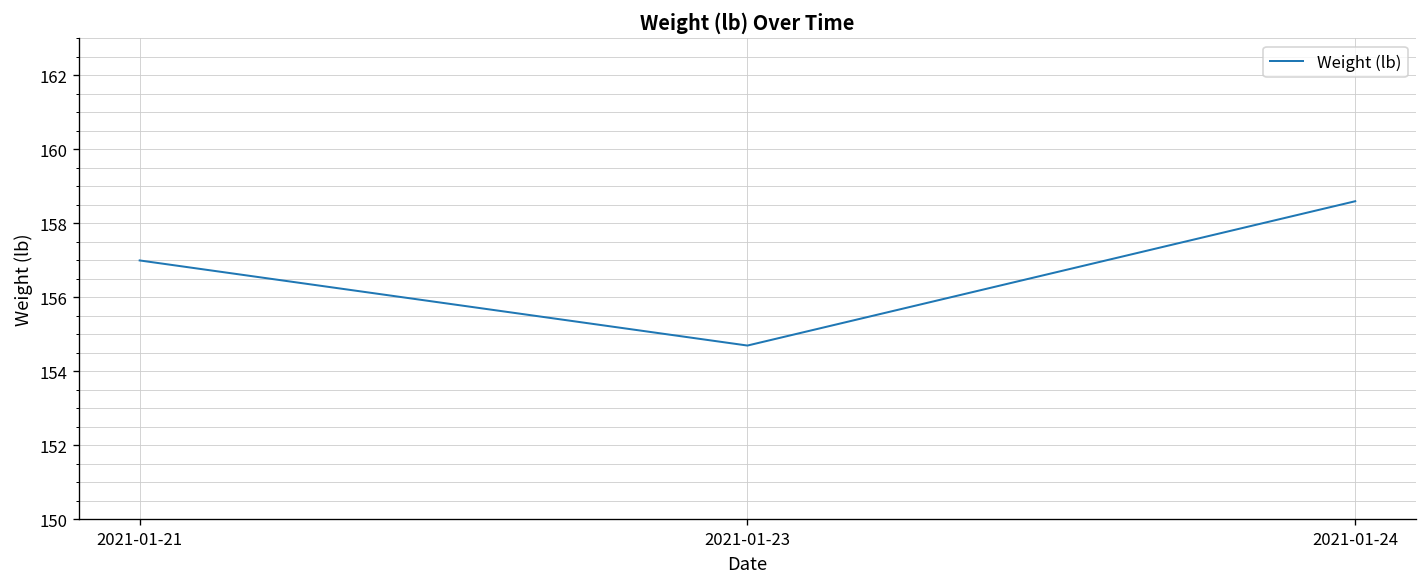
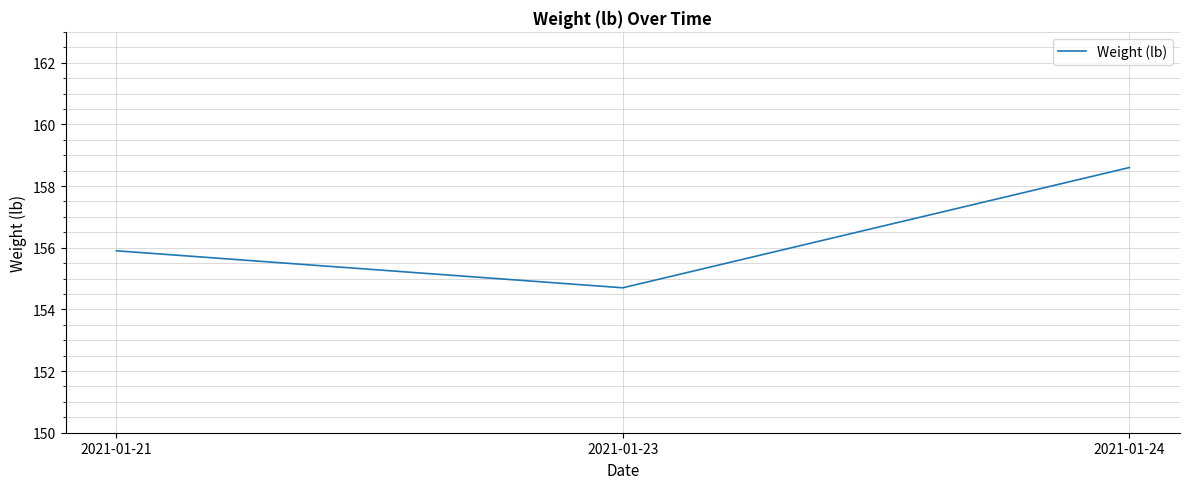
2021-01-21: 157.0 -> 155.9
